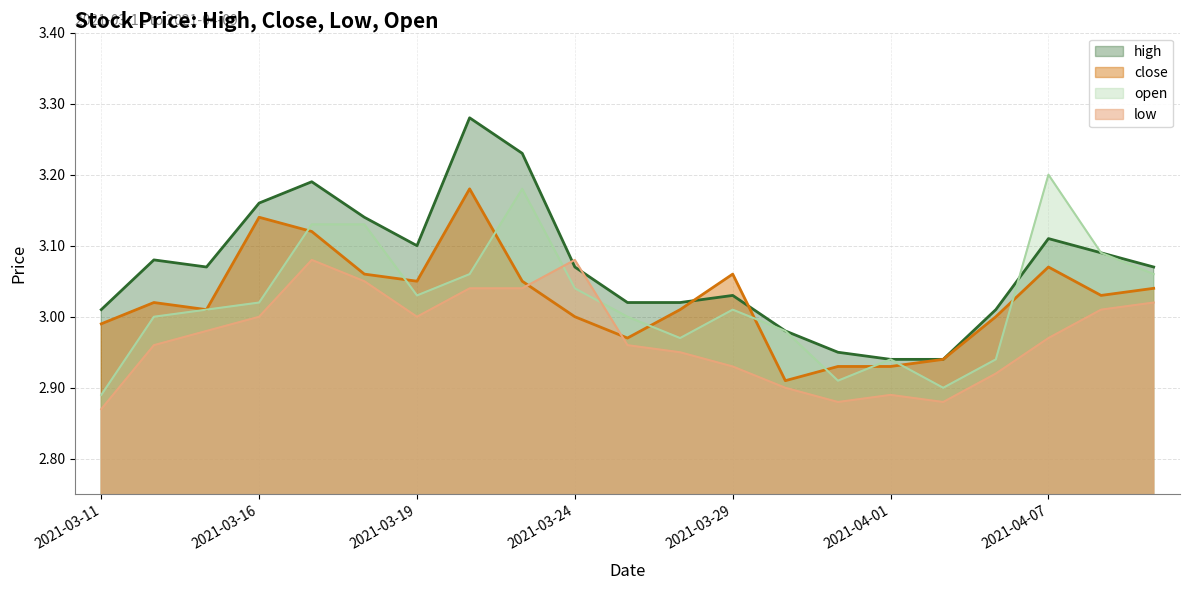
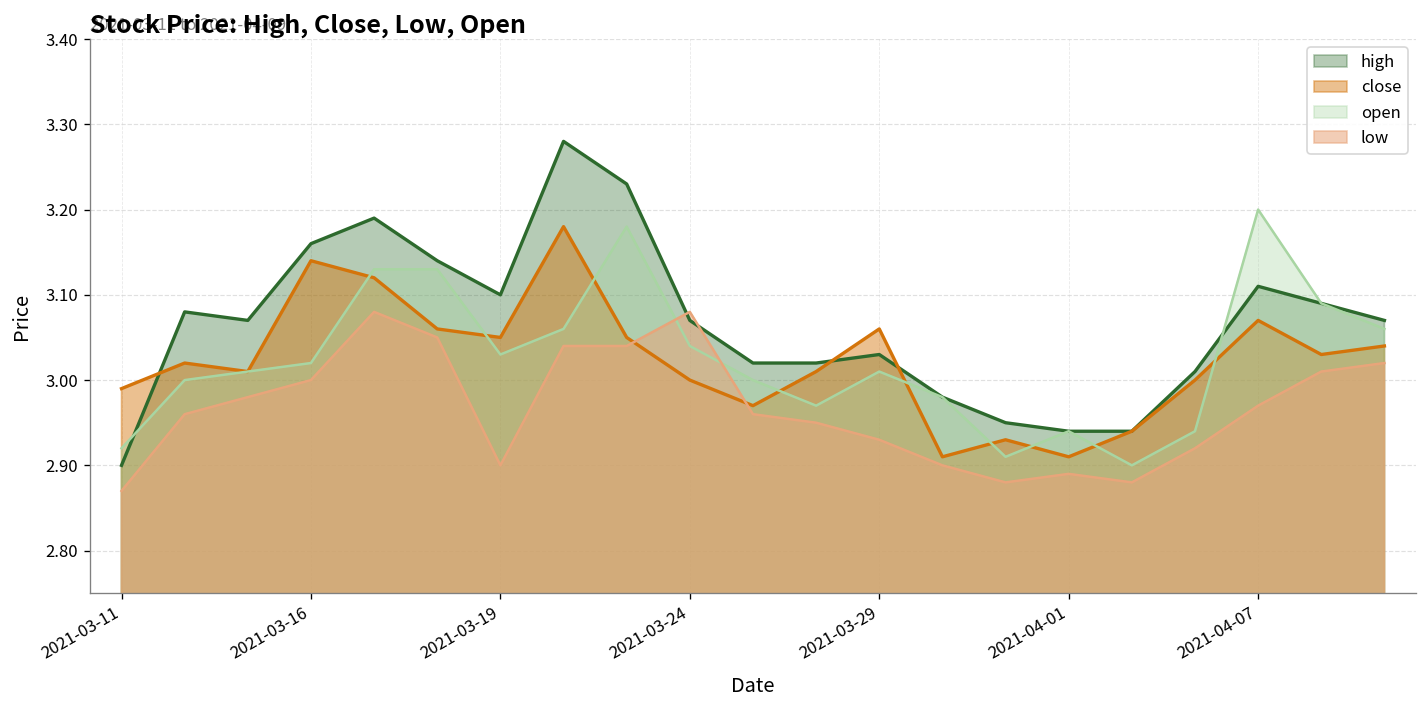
high, 2021-03-11: 3.01 -> 2.90
open, 2021-03-11: 2.89 -> 2.92
low, 2021-03-19: 3.0 -> 2.9
close, 2021-04-01: 2.93 -> 2.91
